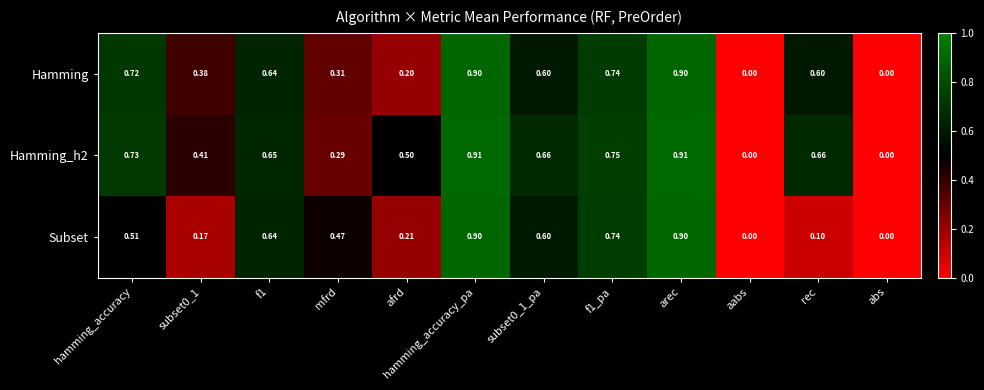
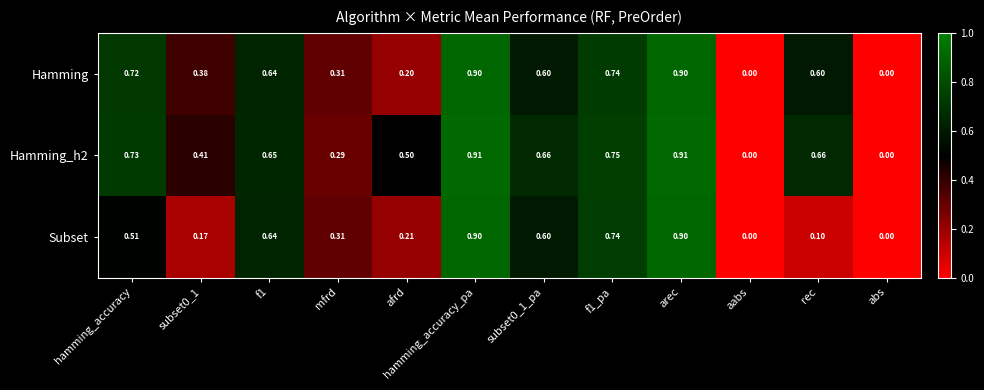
Subset, mfrd: 0.47 -> 0.31
